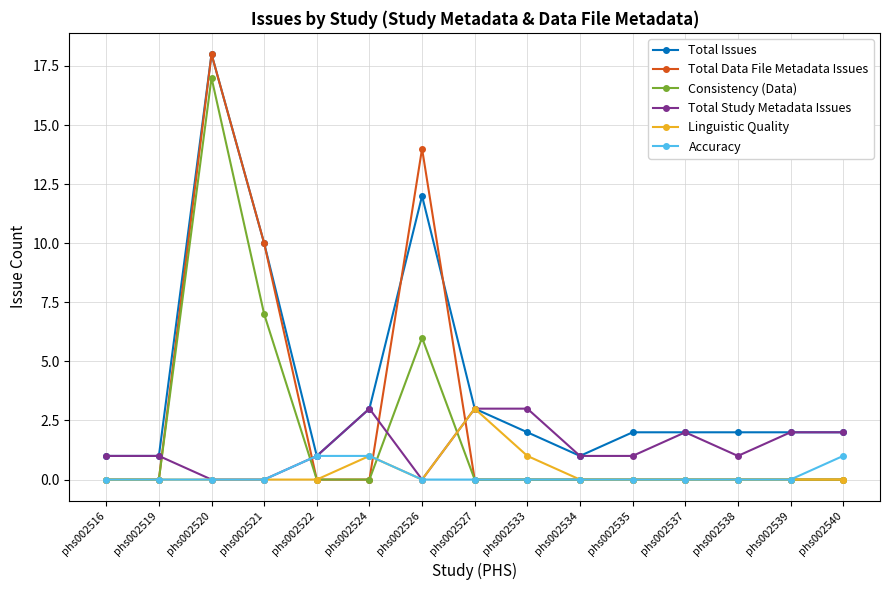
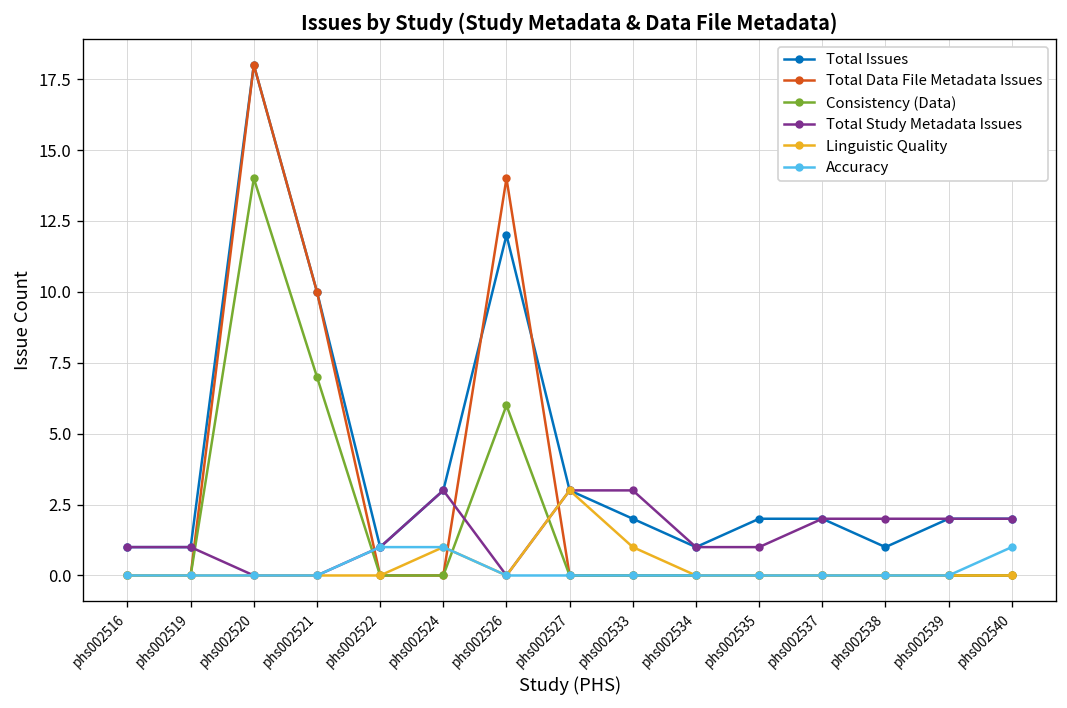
Consistency (Data), phs002520: 17 -> 14
Total Issues, phs002538: 2 -> 1
Total Study Metadata Issues, phs002538: 1 -> 2
